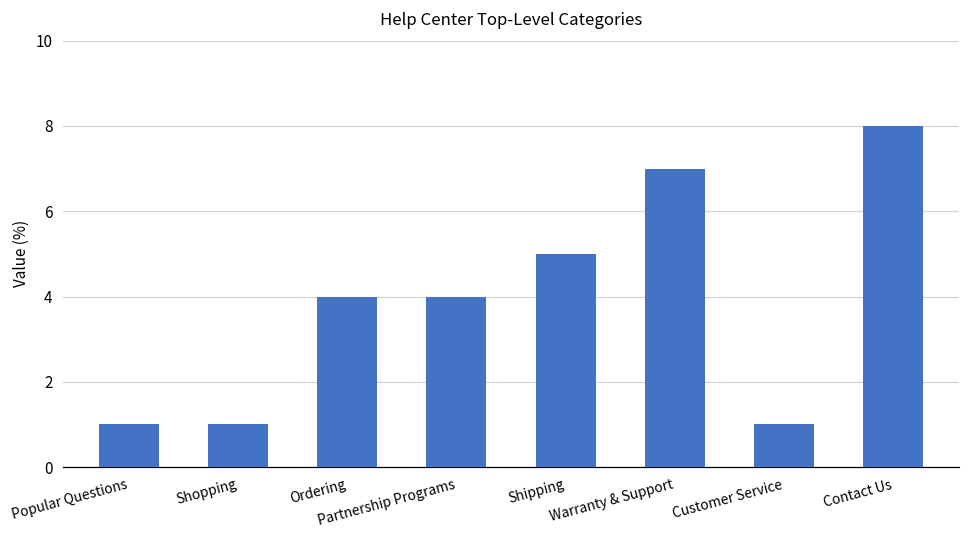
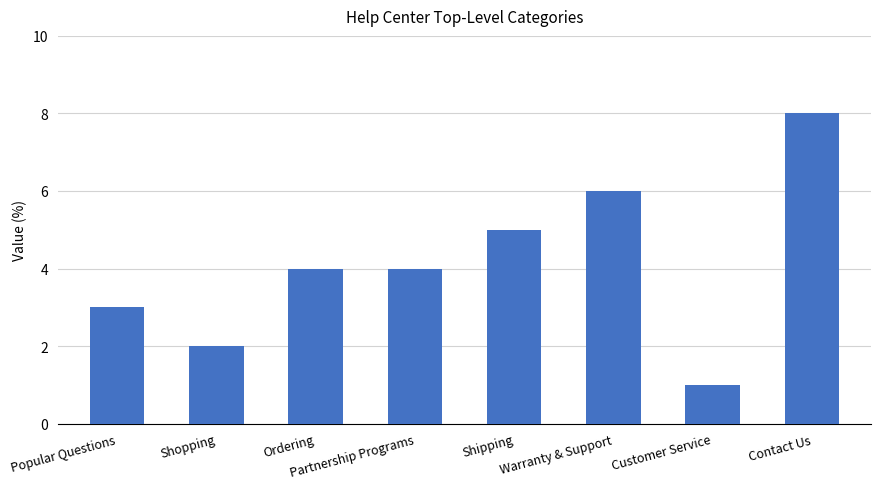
Popular Questions: 1 -> 3
Shopping: 1 -> 2
Warranty & Support: 7 -> 6
